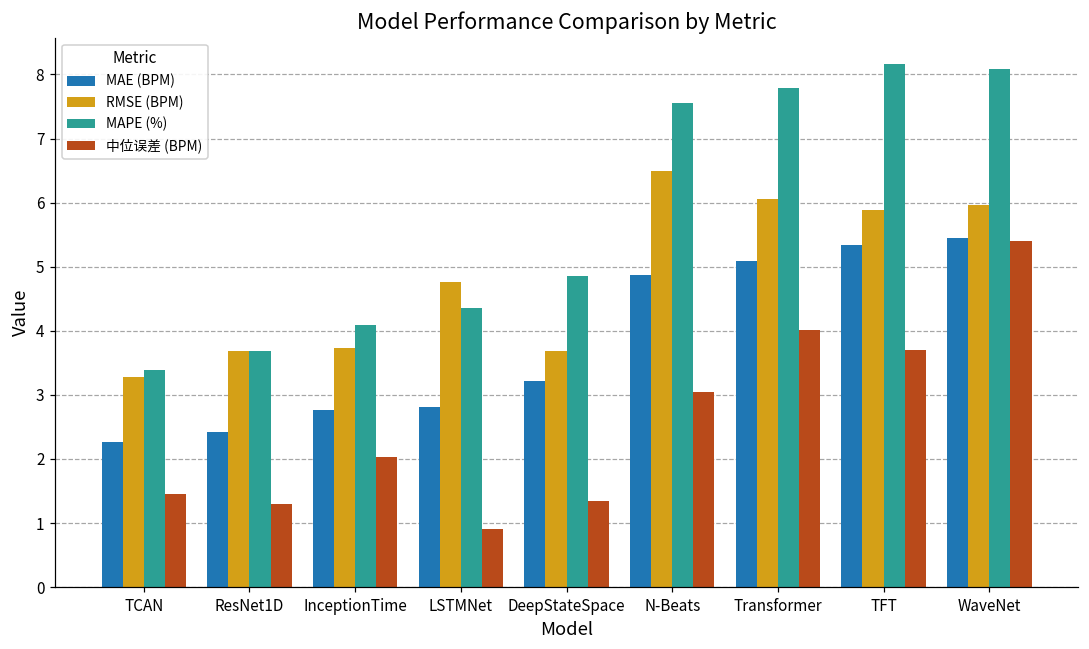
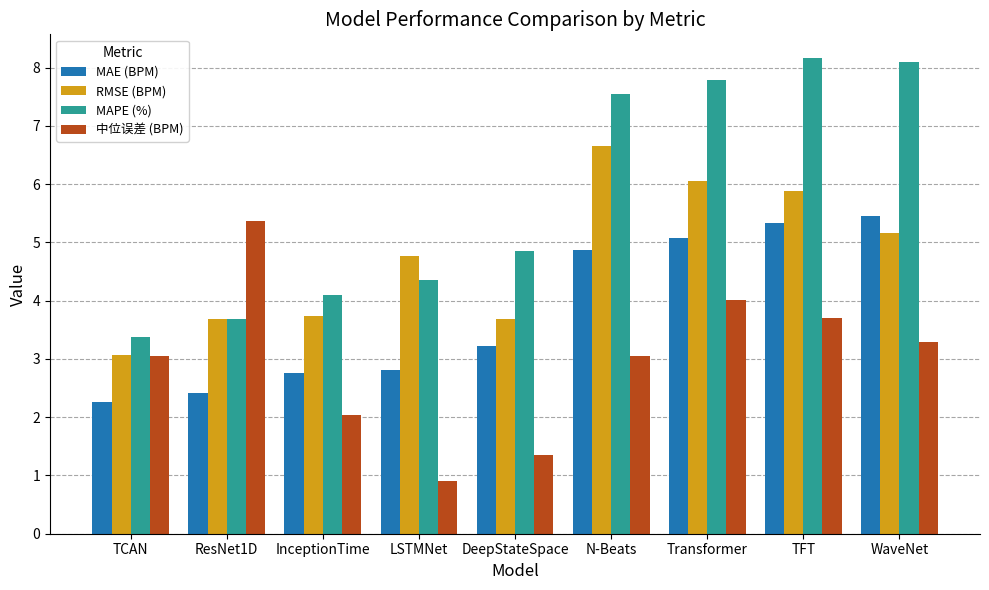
RMSE (BPM), TCAN: 3.3 -> 3.1
中位误差 (BPM), TCAN: 1.5 -> 3.1
中位误差 (BPM), ResNet1D: 1.3 -> 5.4
RMSE (BPM), N-Beats: 6.5 -> 6.7
RMSE (BPM), WaveNet: 6.0 -> 5.2
中位误差 (BPM), WaveNet: 5.4 -> 3.3
